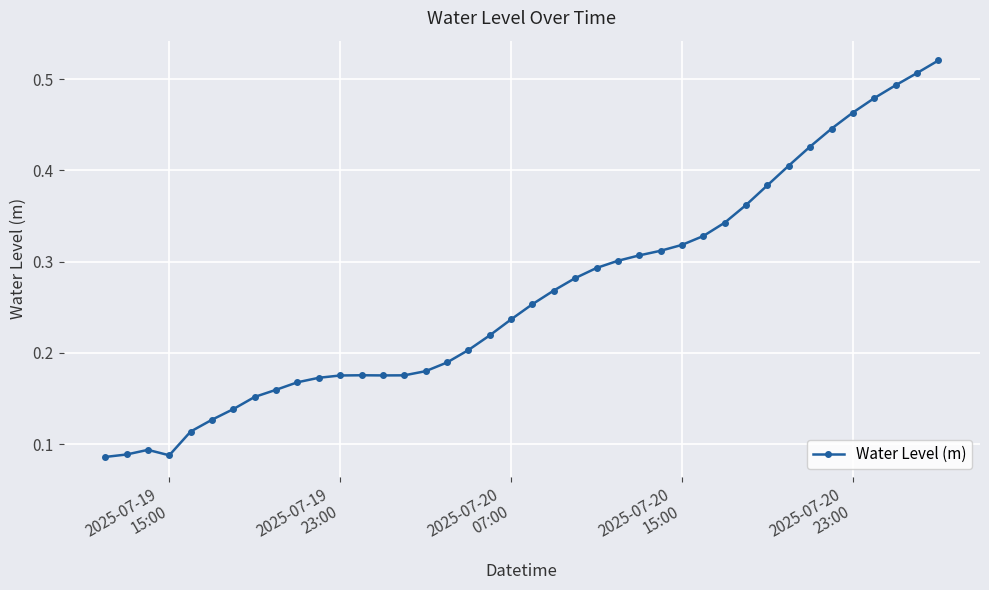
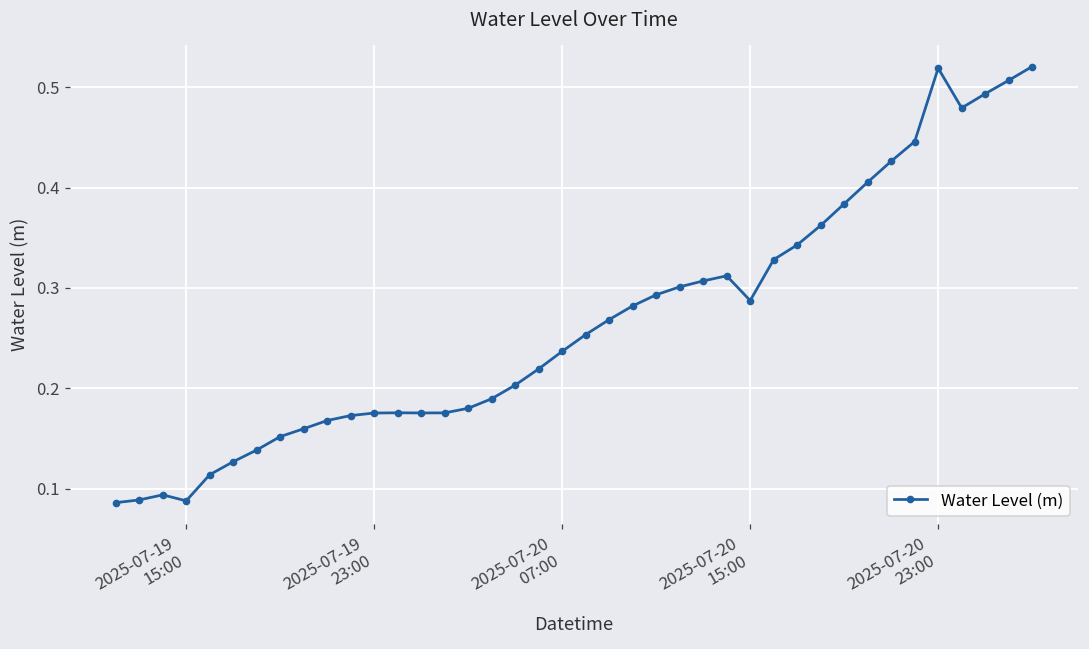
2025-07-20 15:00: 0.32 -> 0.29
2025-07-20 23:00: 0.46 -> 0.52
